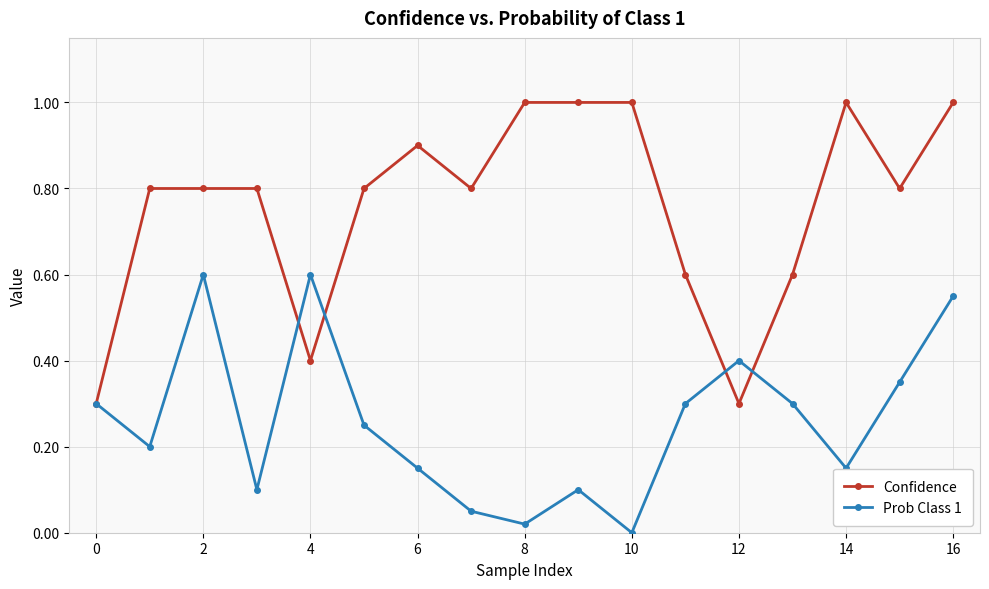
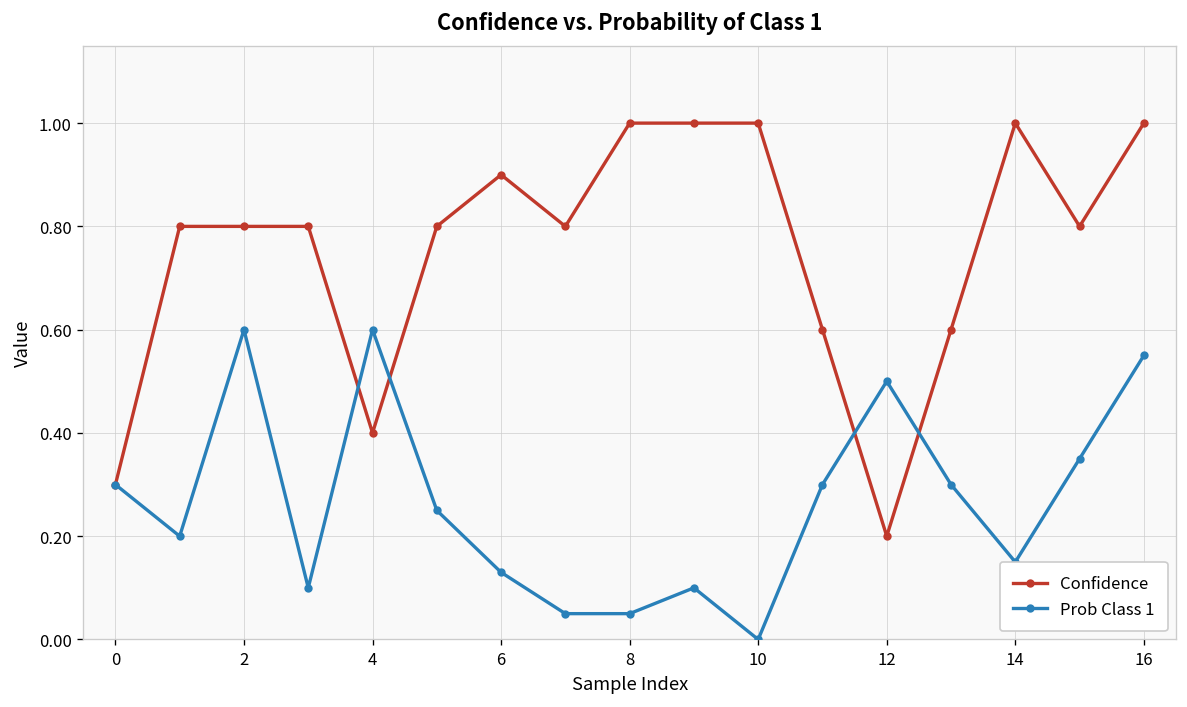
Prob Class 1, 6: 0.15 -> 0.13
Prob Class 1, 8: 0.02 -> 0.05
Confidence, 12: 0.3 -> 0.2
Prob Class 1, 12: 0.4 -> 0.5
